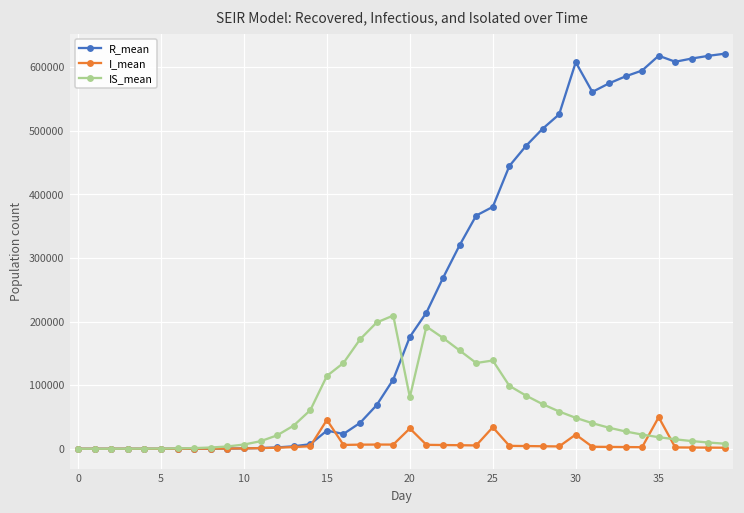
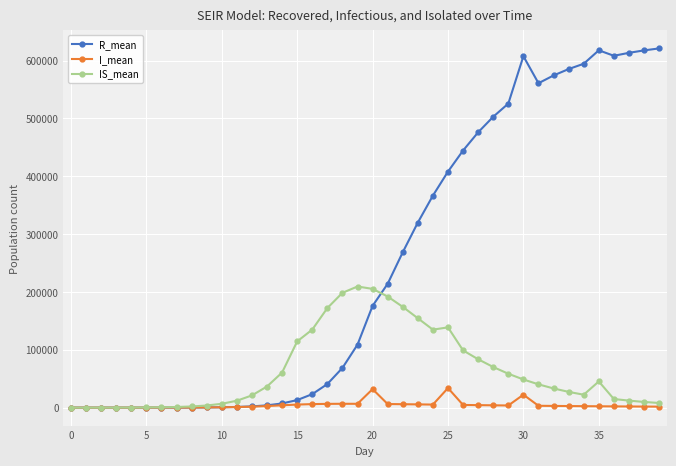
R_mean, 15: 30000 -> 10000
I_mean, 15: 50000 -> 10000
IS_mean, 20: 80000 -> 210000
R_mean, 25: 380000 -> 410000
I_mean, 35: 50000 -> 0
IS_mean, 35: 20000 -> 50000
